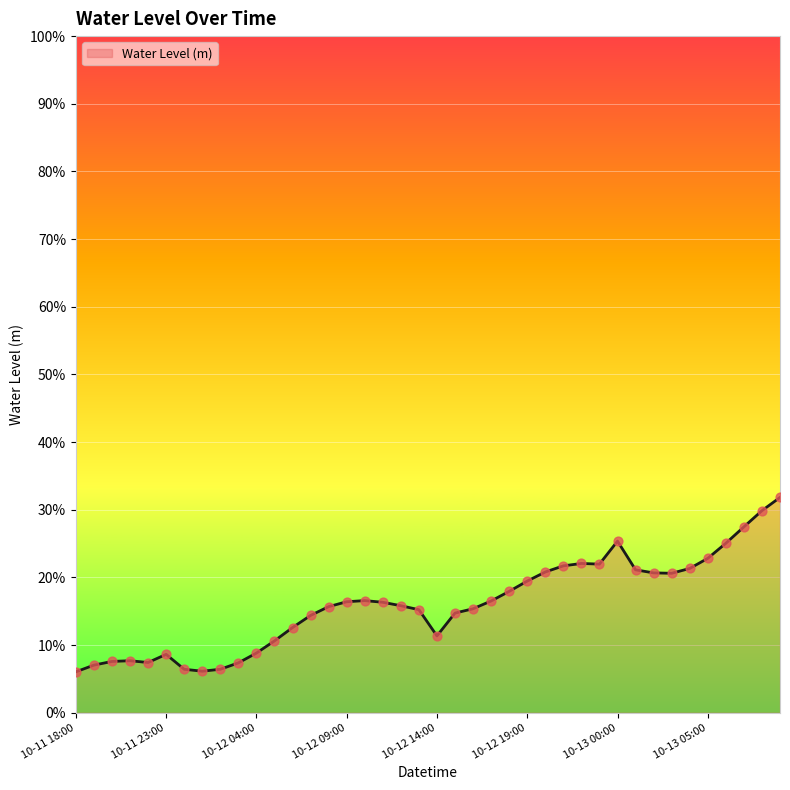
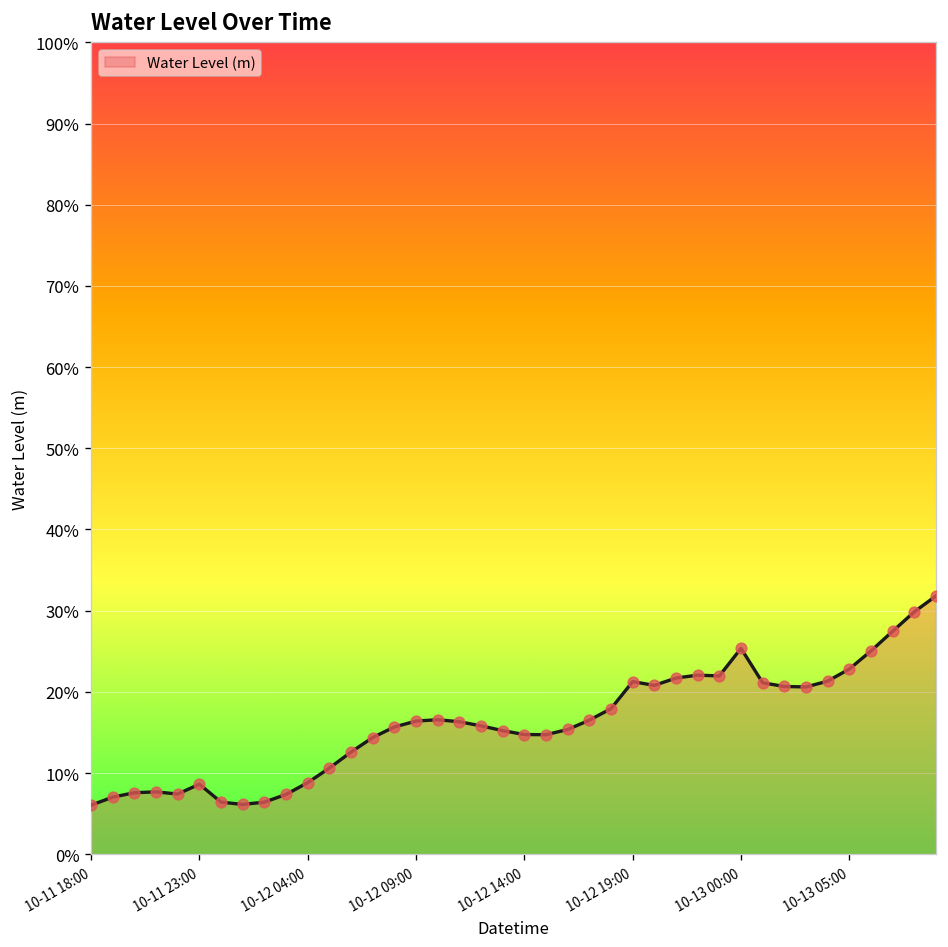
10-12 14:00: 11% -> 15%
10-12 19:00: 19% -> 21%
